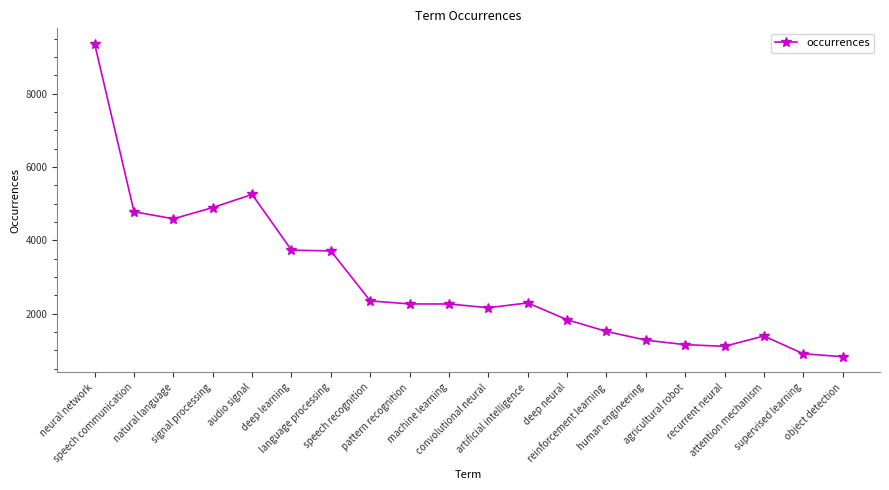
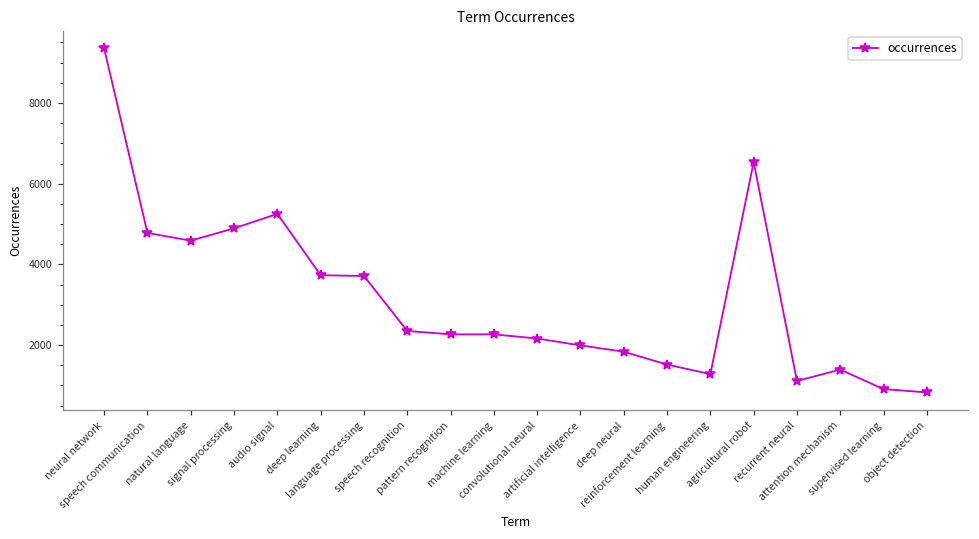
artificial intelligence: 2300 -> 2000
agricultural robot: 1200 -> 6500
